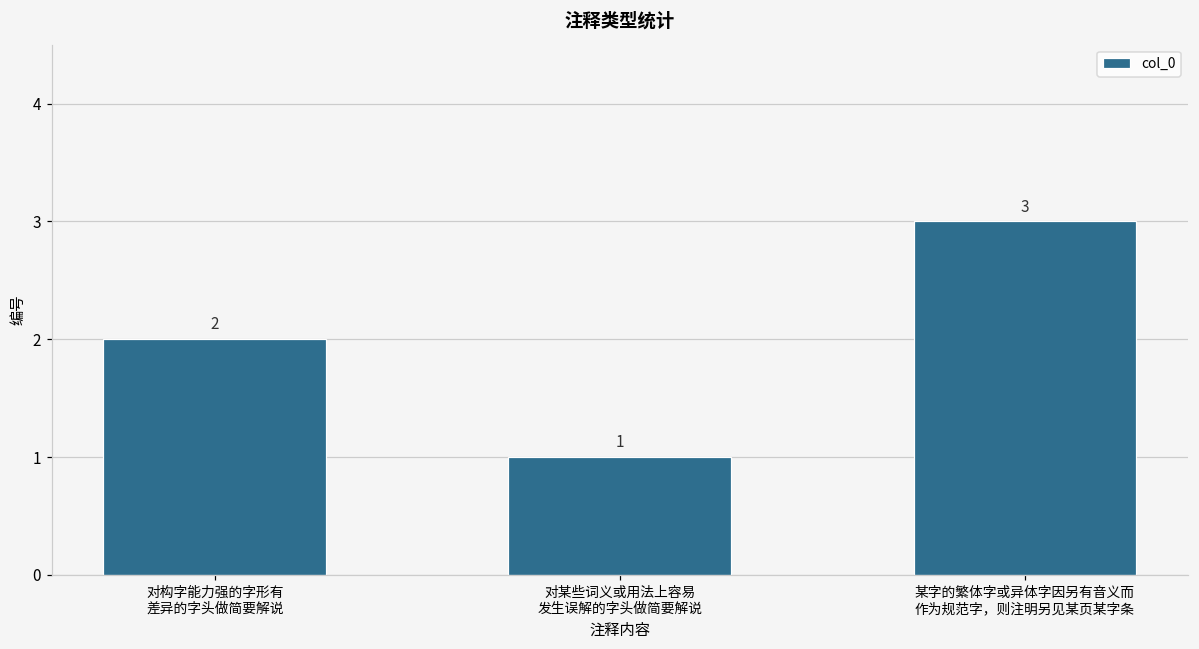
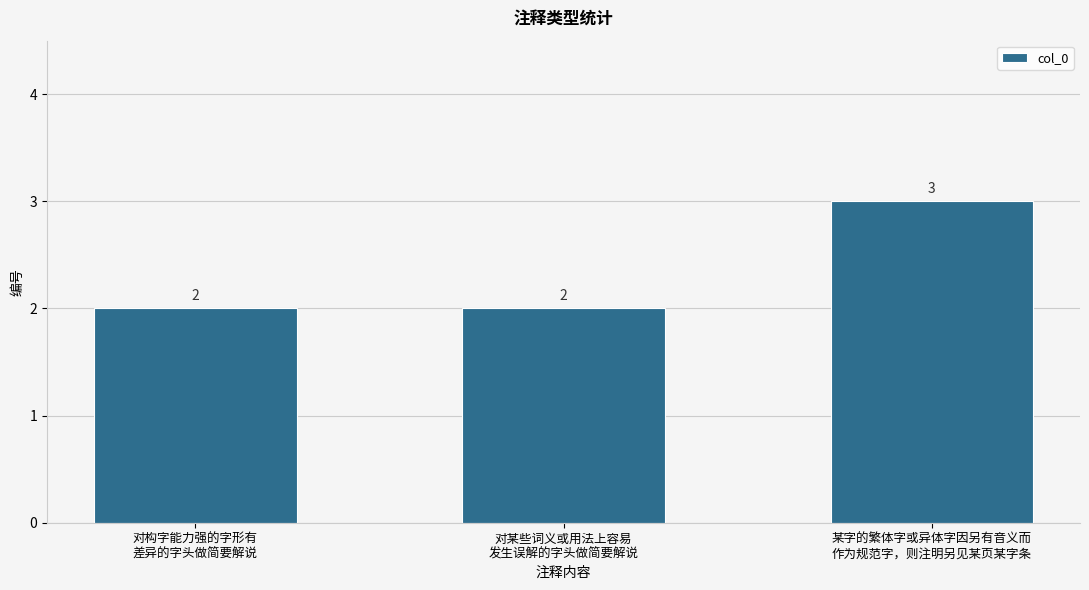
对某些词义或用法上容易 发生误解的字头做简要解说: 1 -> 2
